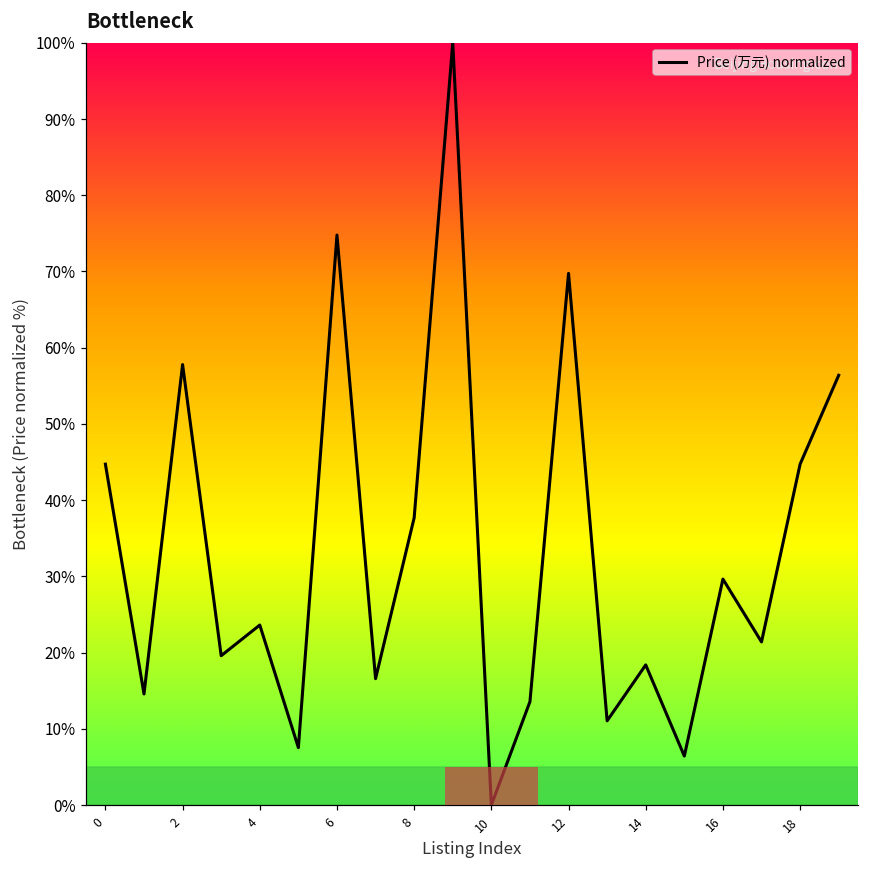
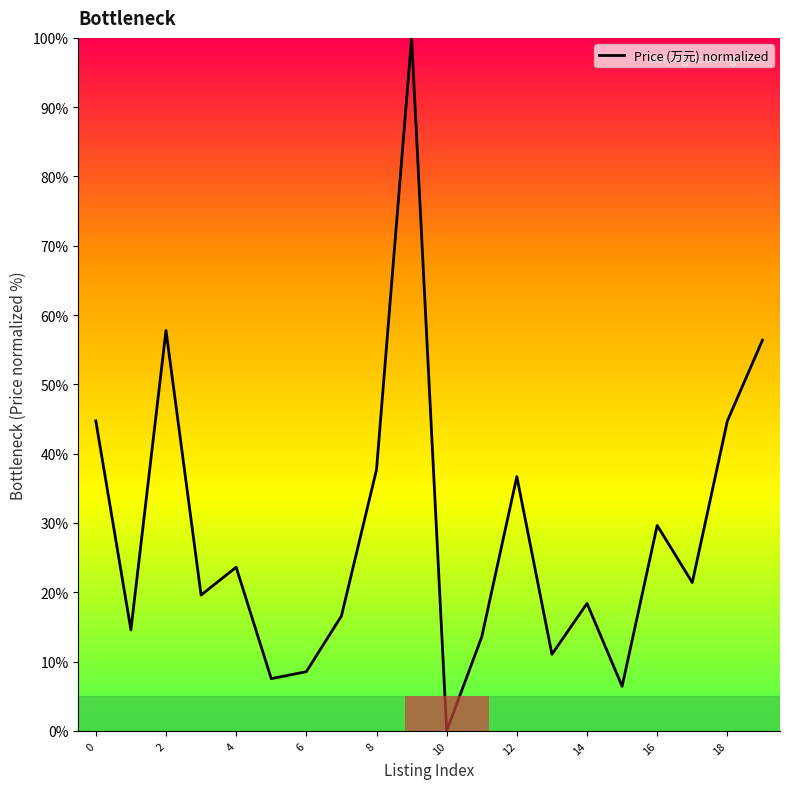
6: 75% -> 9%
12: 70% -> 37%
